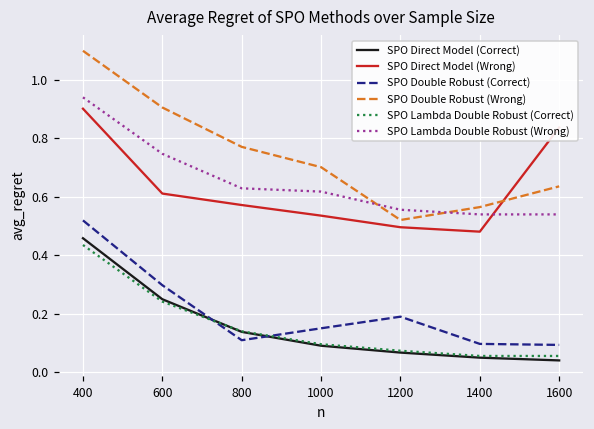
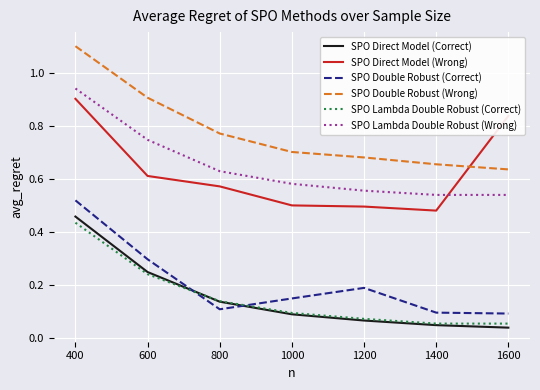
SPO Direct Model (Wrong), 1000: 0.54 -> 0.50
SPO Lambda Double Robust (Wrong), 1000: 0.62 -> 0.58
SPO Double Robust (Wrong), 1200: 0.52 -> 0.68
SPO Double Robust (Wrong), 1400: 0.56 -> 0.65
